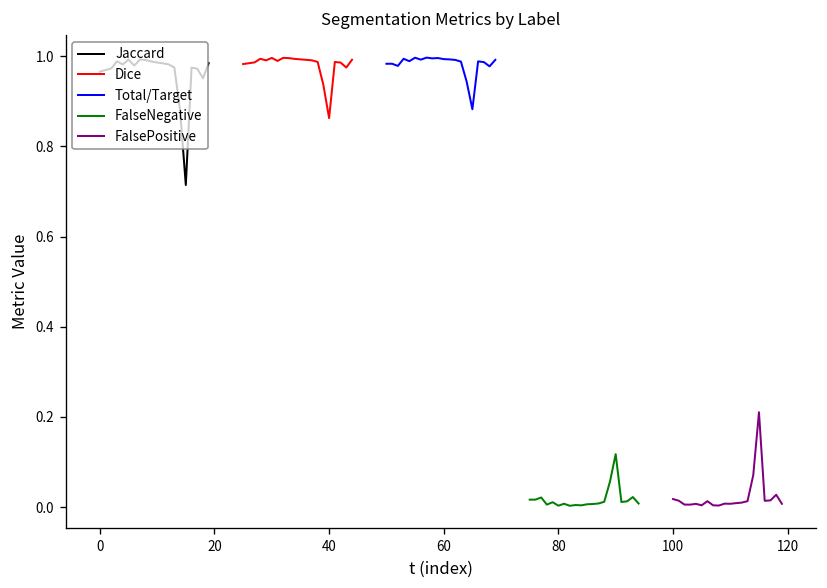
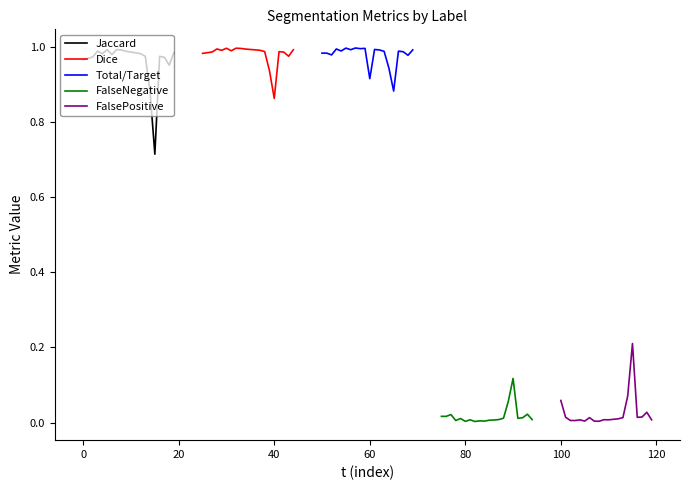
Total/Target, 60: 0.99 -> 0.92
FalsePositive, 100: 0.02 -> 0.06
